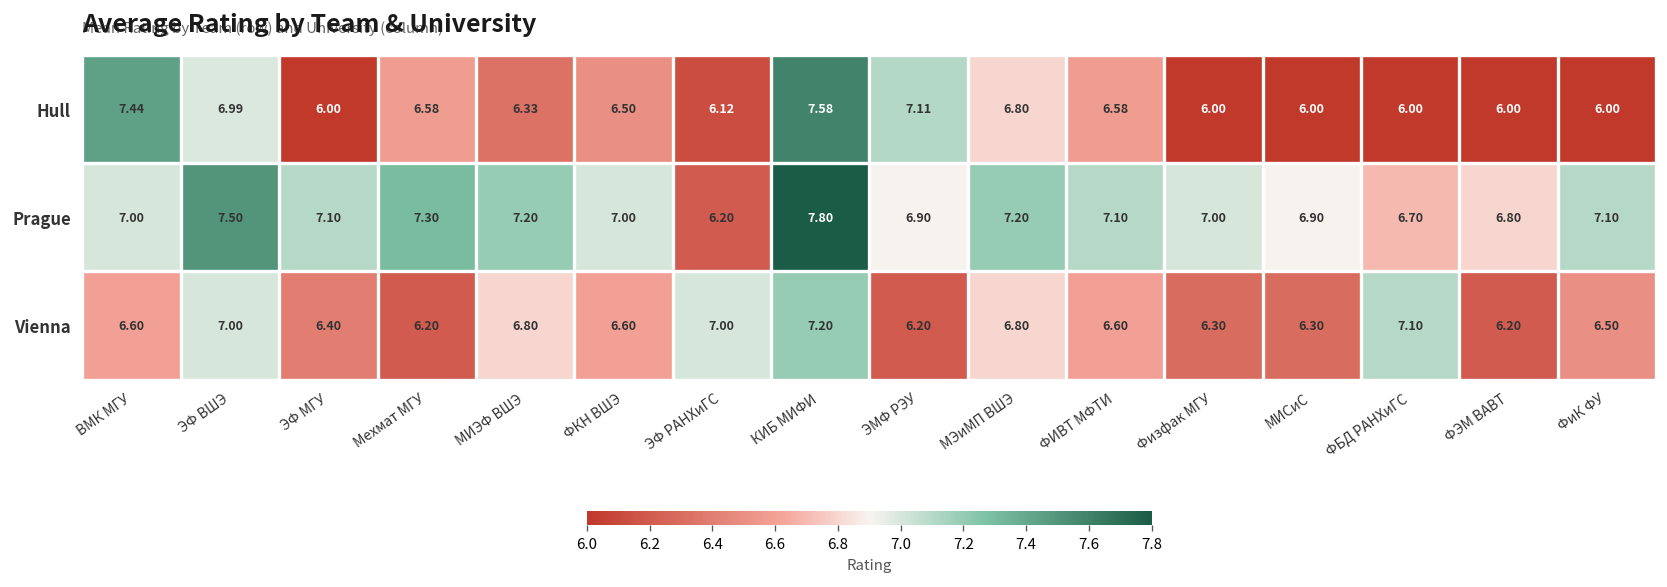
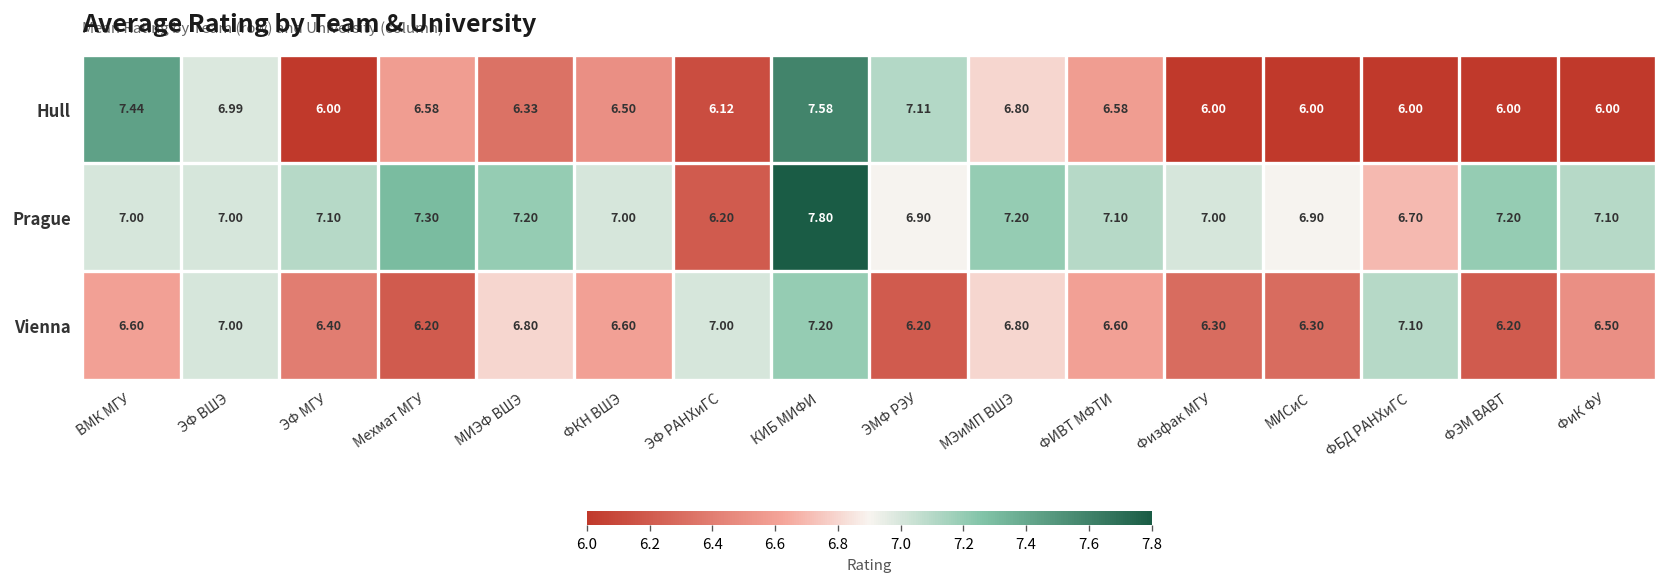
Prague, ЭФ ВШЭ: 7.50 -> 7.00
Prague, ФЭМ ВАВТ: 6.80 -> 7.20
